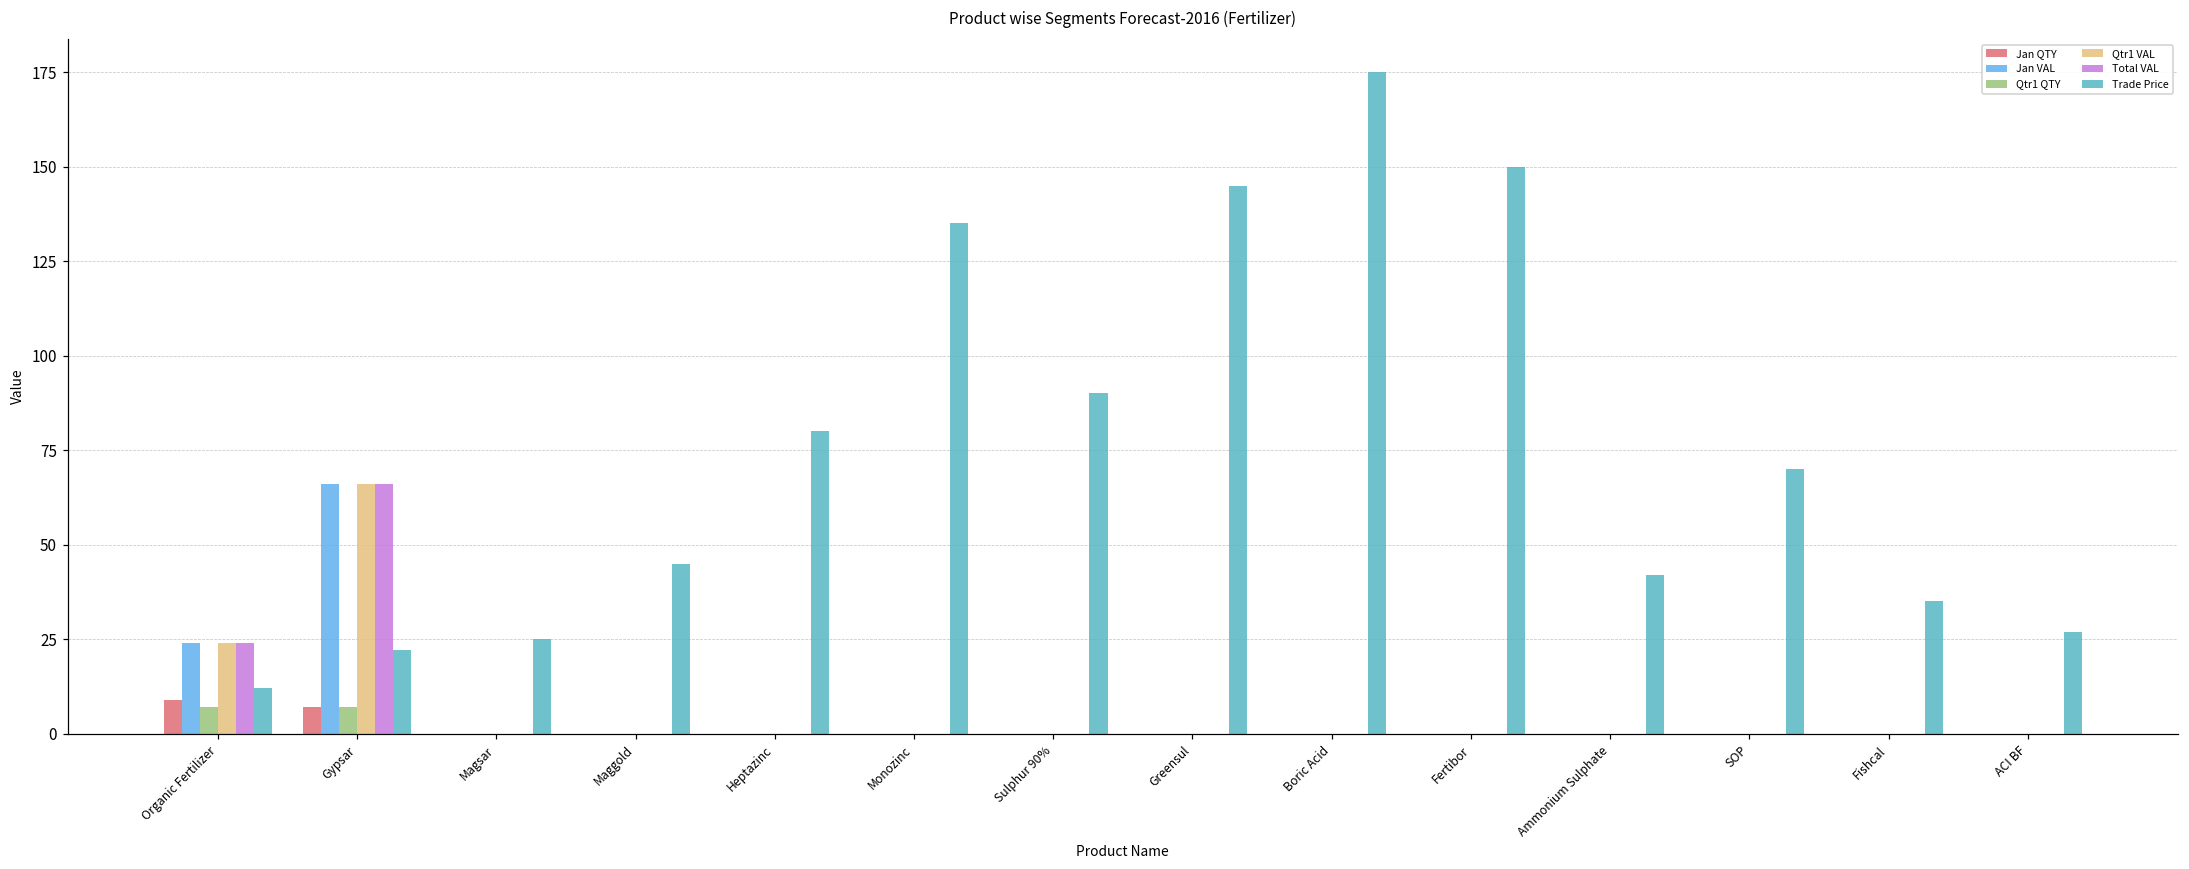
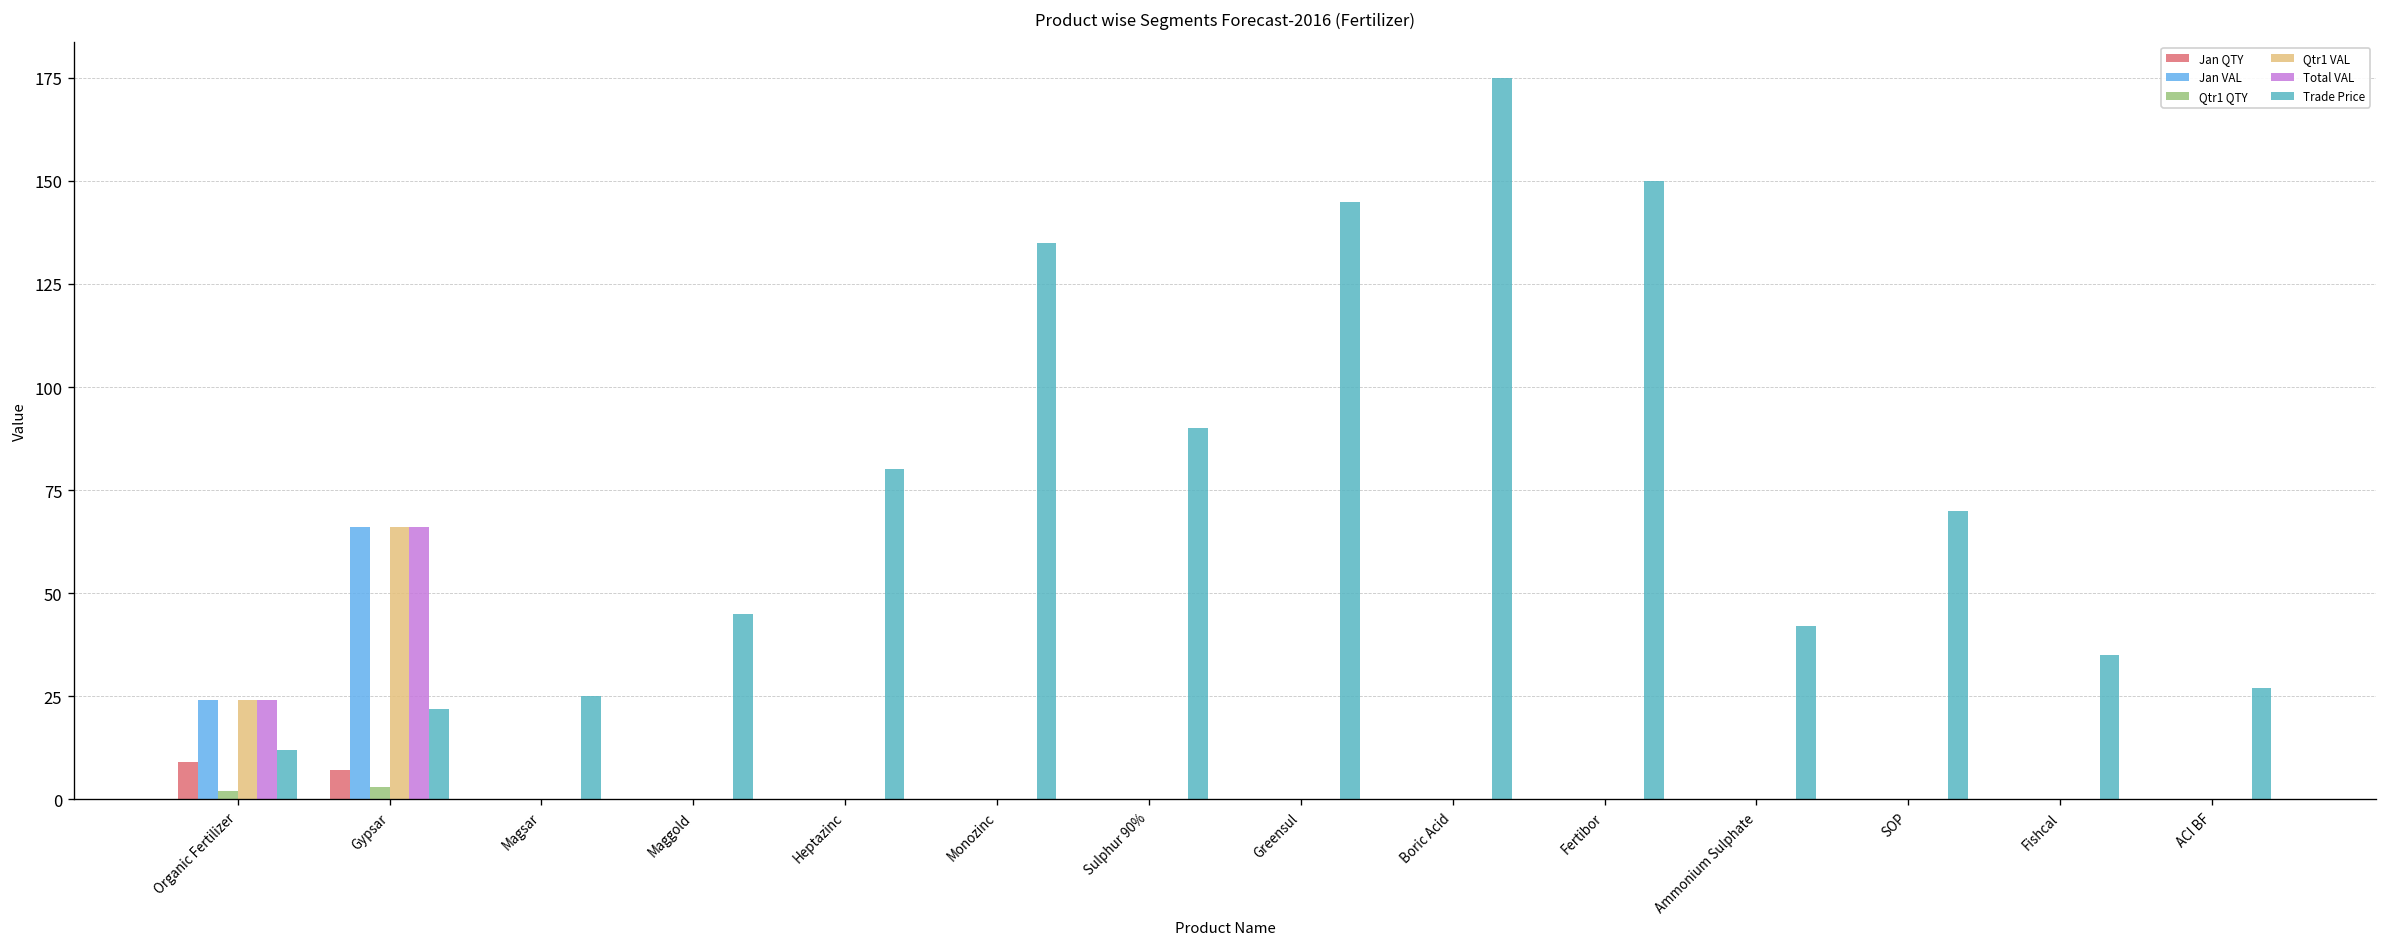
Qtr1 QTY, Organic Fertilizer: 7 -> 2
Qtr1 QTY, Gypsar: 7 -> 3
